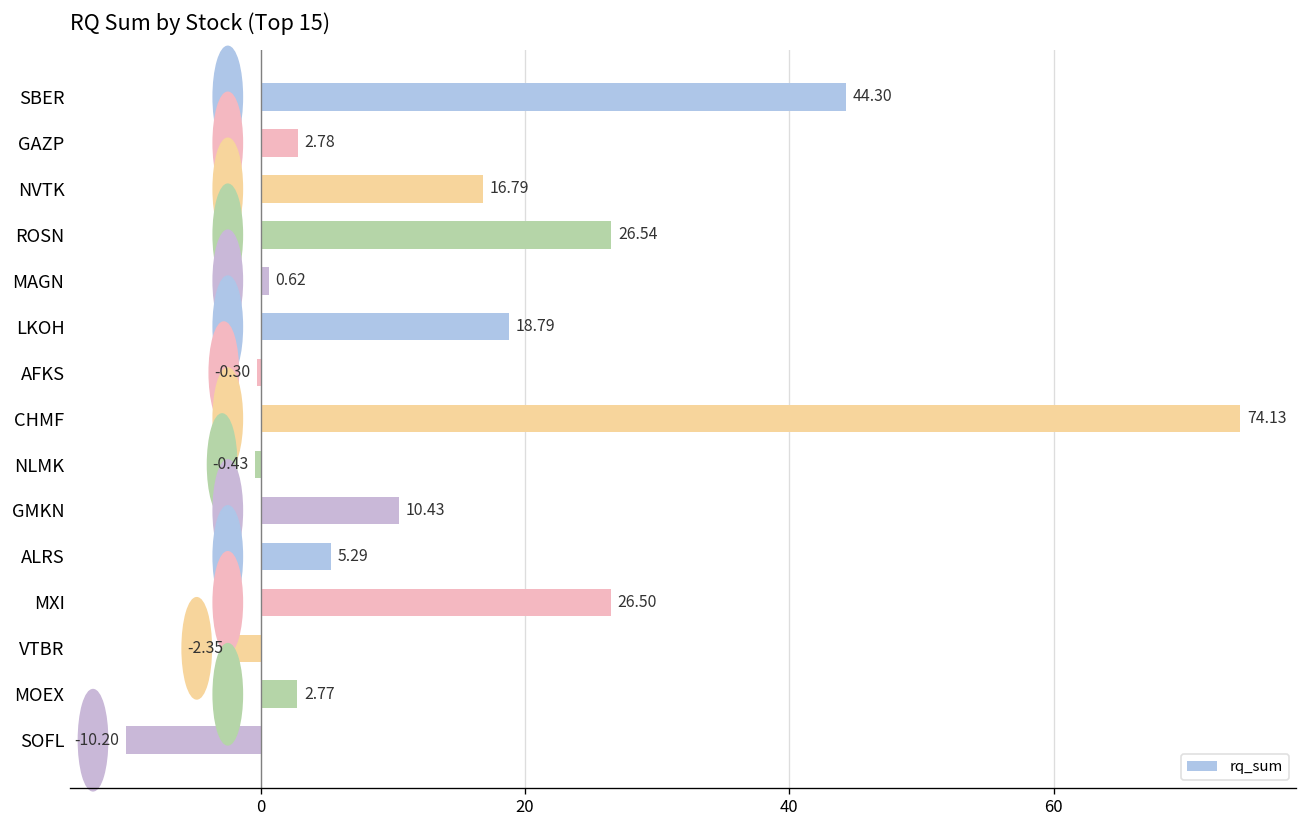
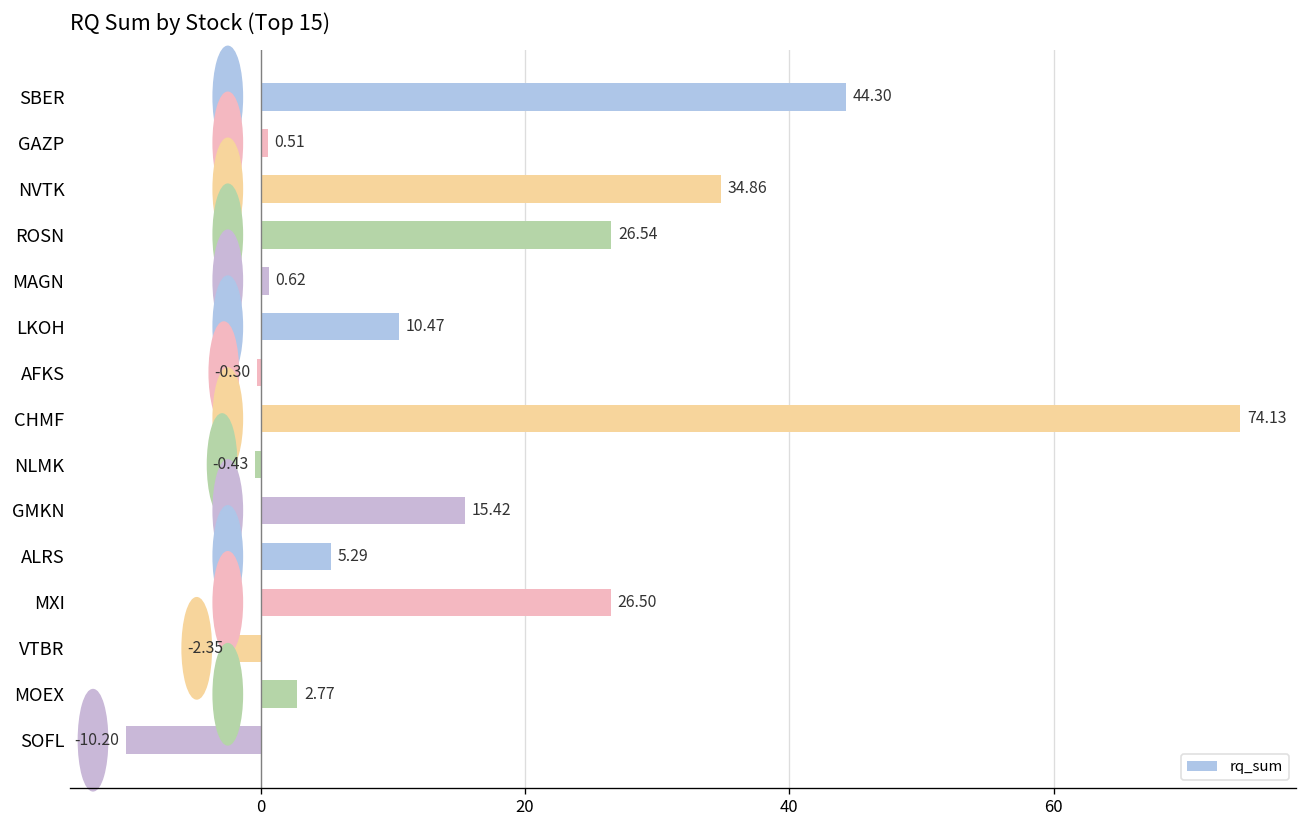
GAZP: 2.78 -> 0.51
NVTK: 16.79 -> 34.86
LKOH: 18.79 -> 10.47
GMKN: 10.43 -> 15.42
